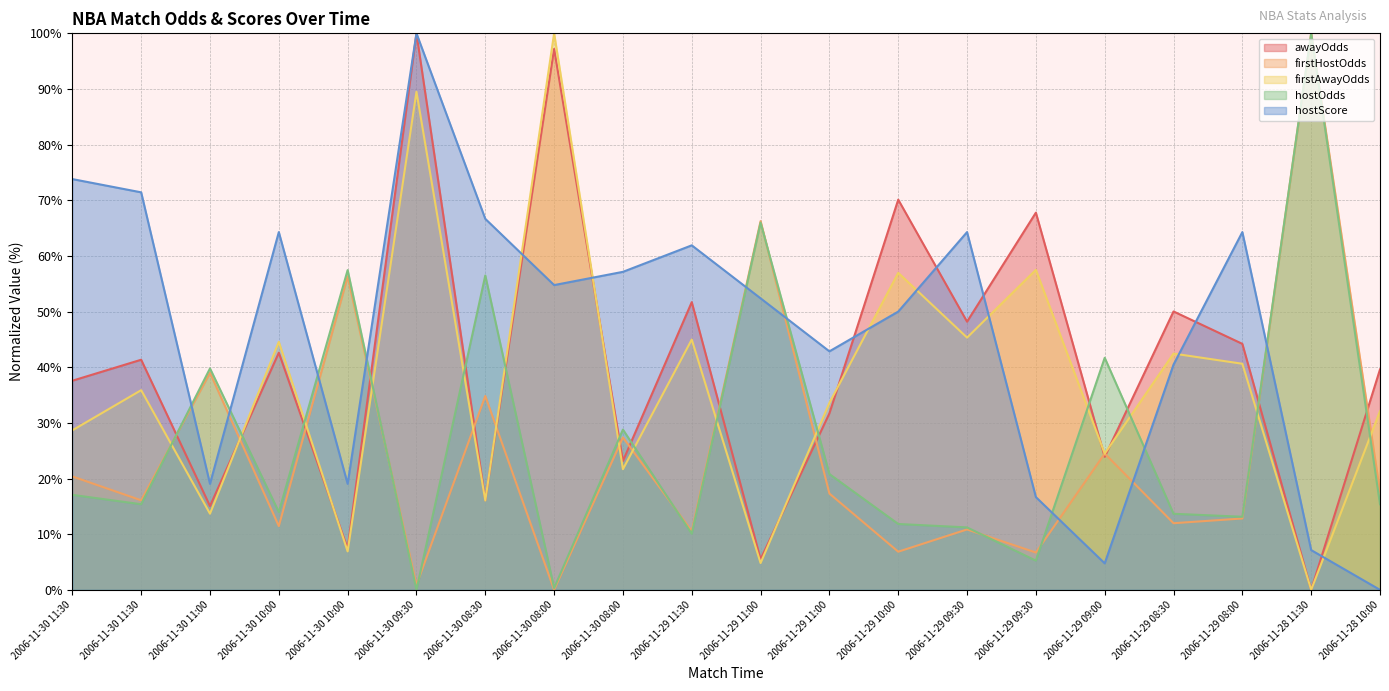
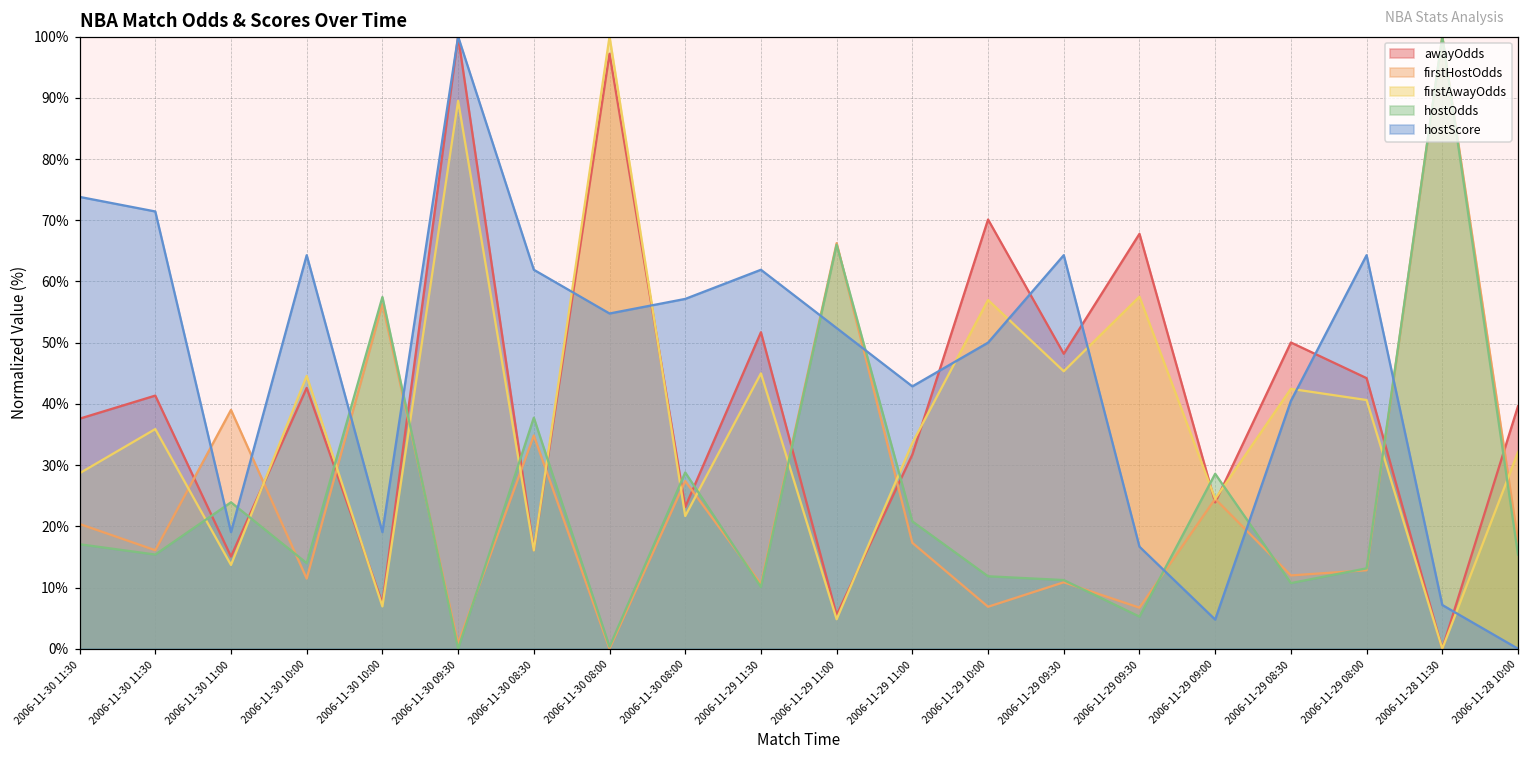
hostOdds, 2006-11-30 11:00: 40% -> 24%
hostOdds, 2006-11-30 08:30: 56% -> 38%
hostScore, 2006-11-30 08:30: 67% -> 62%
hostOdds, 2006-11-29 09:00: 42% -> 29%
hostOdds, 2006-11-29 08:30: 14% -> 11%
